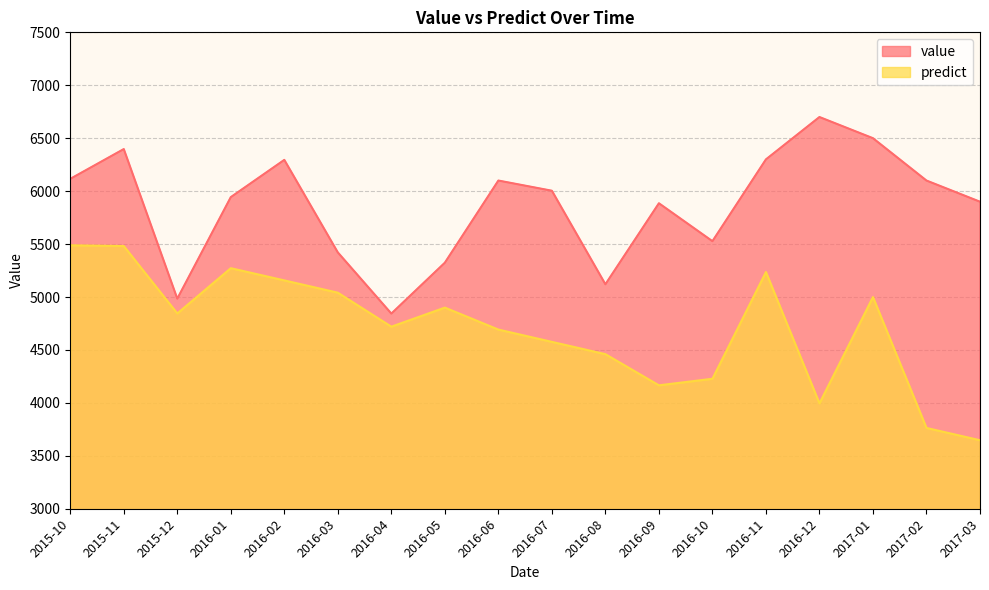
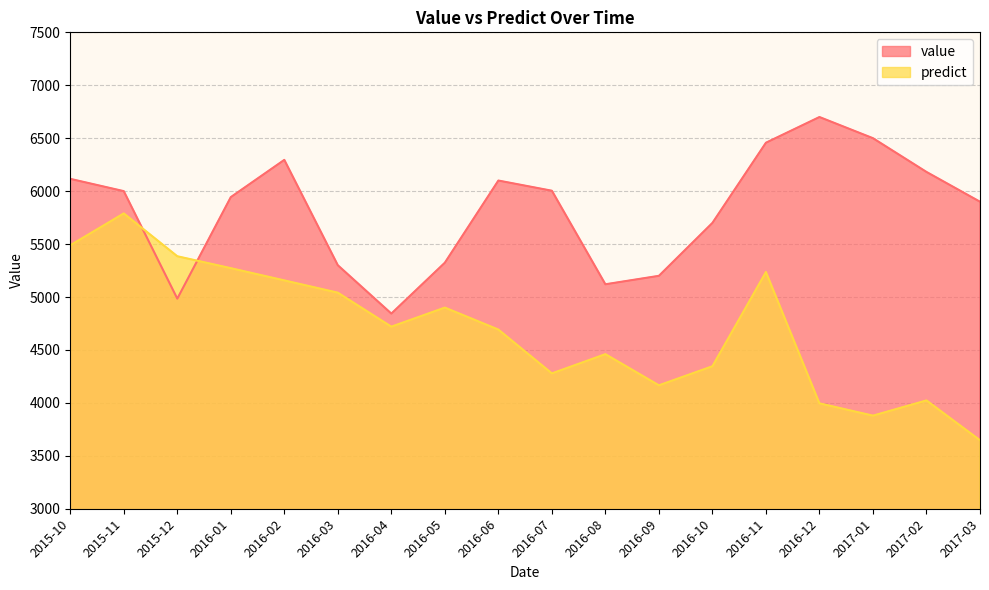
value, 2015-11: 6400 -> 6000
predict, 2015-11: 5480 -> 5790
predict, 2015-12: 4840 -> 5380
value, 2016-03: 5420 -> 5300
predict, 2016-07: 4580 -> 4280
value, 2016-09: 5890 -> 5200
value, 2016-10: 5530 -> 5700
predict, 2016-10: 4230 -> 4350
value, 2016-11: 6300 -> 6460
predict, 2017-01: 5000 -> 3880
value, 2017-02: 6100 -> 6180
predict, 2017-02: 3760 -> 4020
